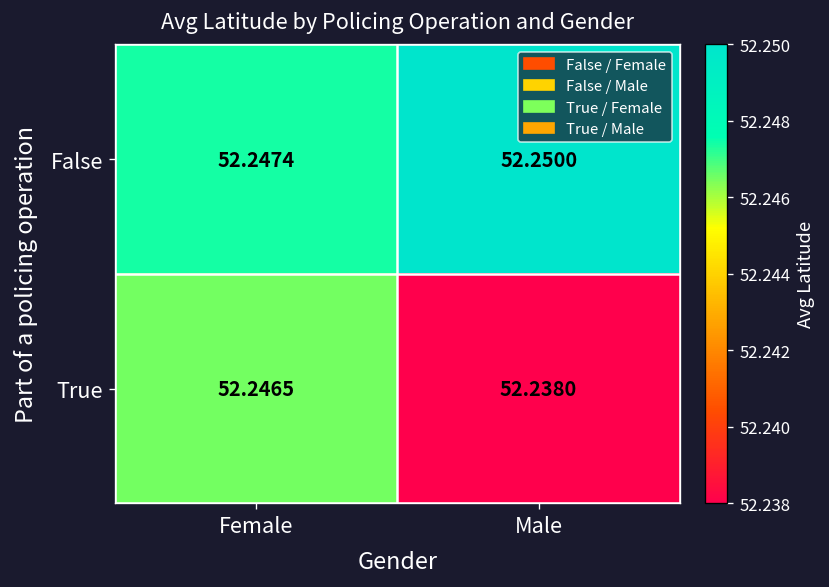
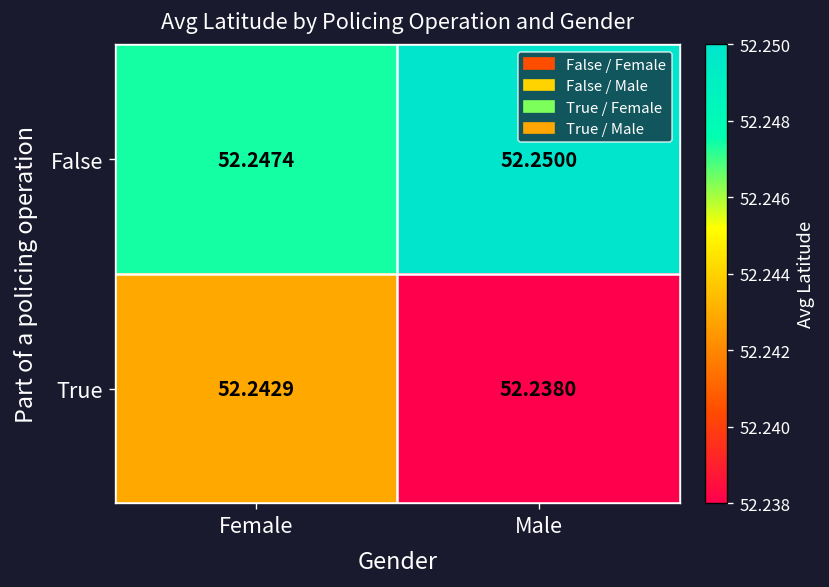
True, Female: 52.2465 -> 52.2429
